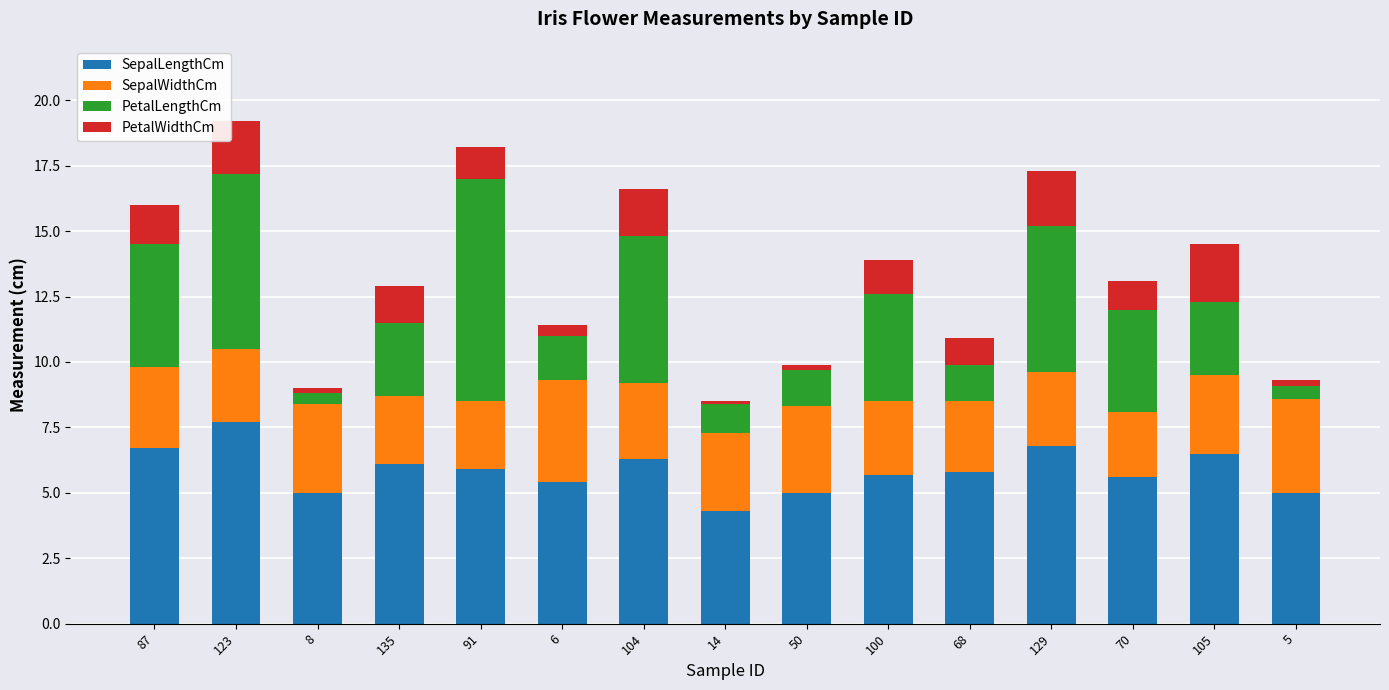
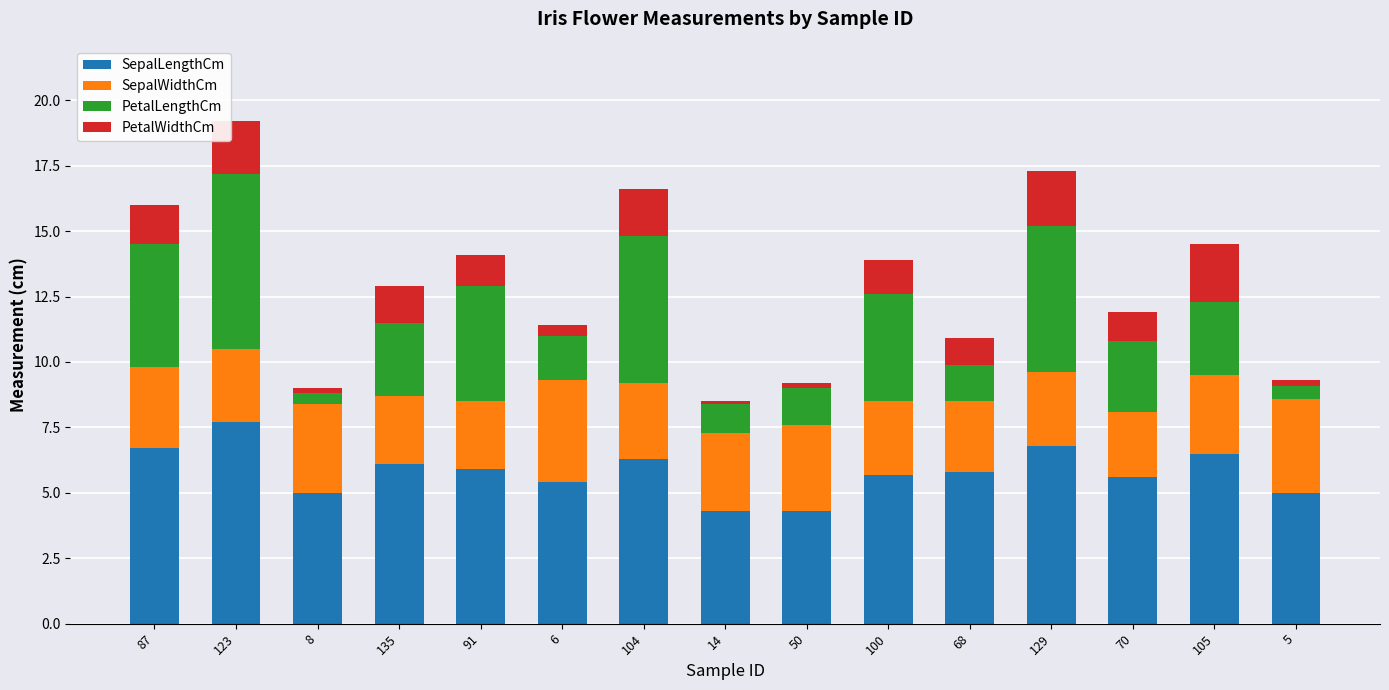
PetalLengthCm, 91: 8.5 -> 4.4
SepalLengthCm, 50: 5.0 -> 4.3
PetalLengthCm, 70: 3.9 -> 2.7
